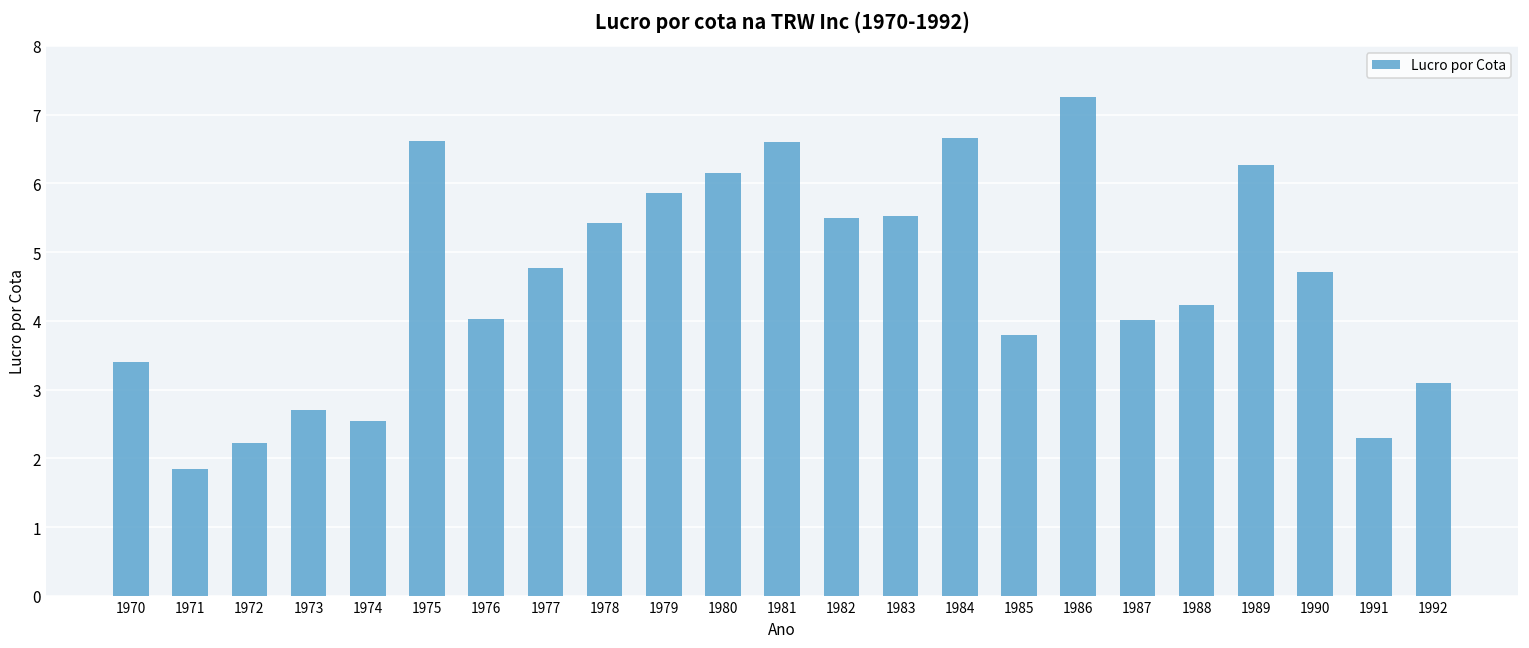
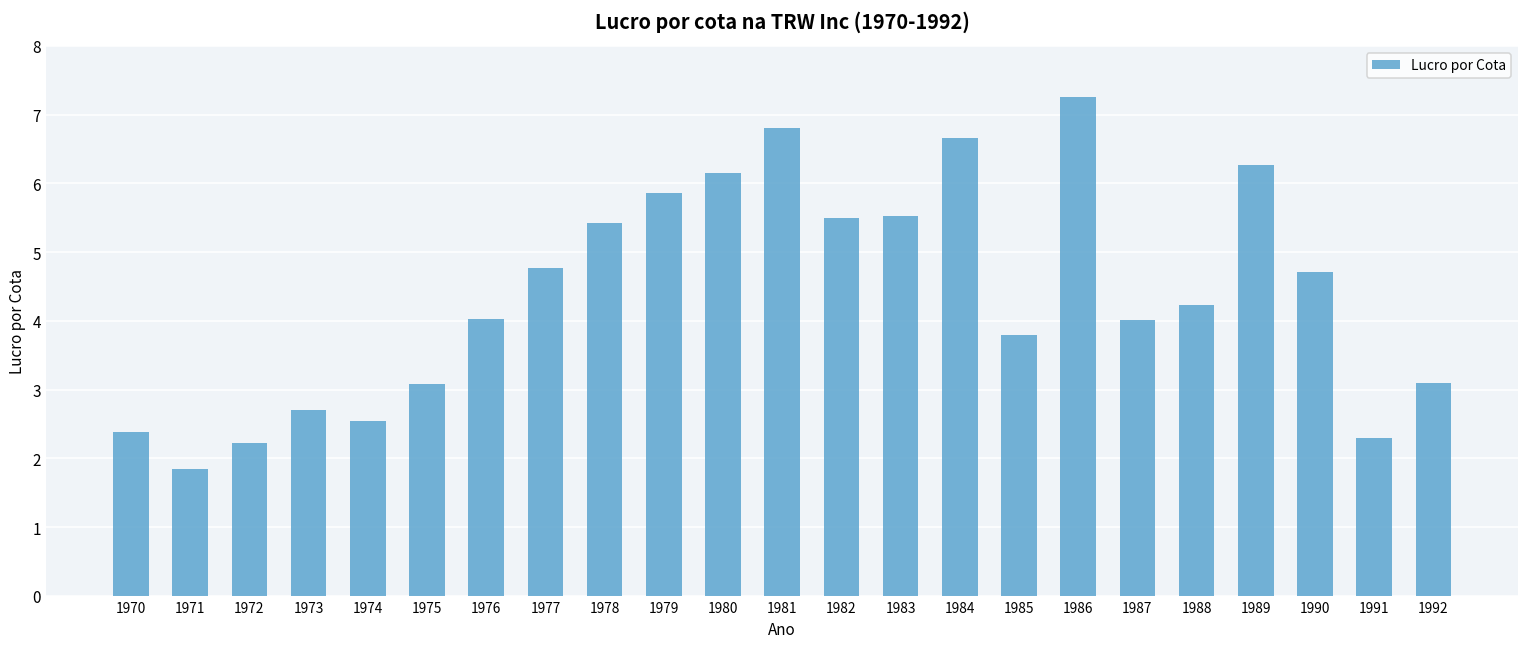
1970: 3.4 -> 2.4
1975: 6.6 -> 3.1
1981: 6.6 -> 6.8
